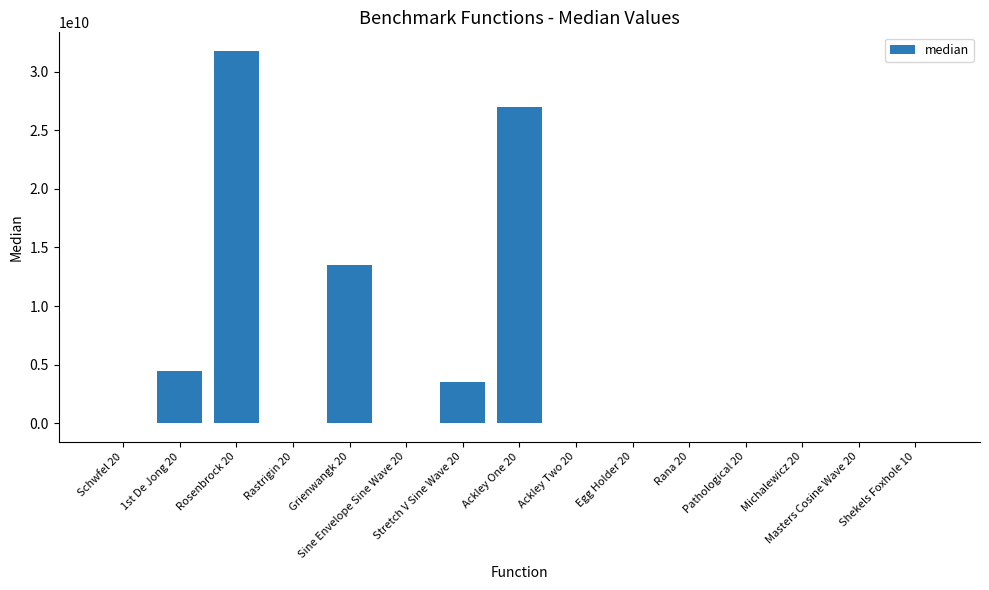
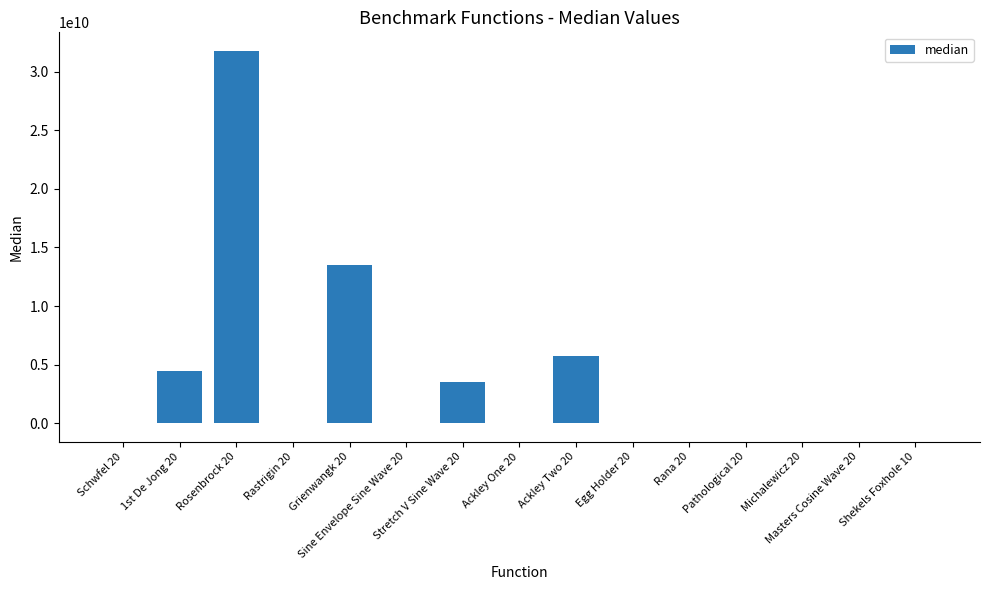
Ackley One 20: 27000000000 -> 0
Ackley Two 20: 0 -> 5800000000
